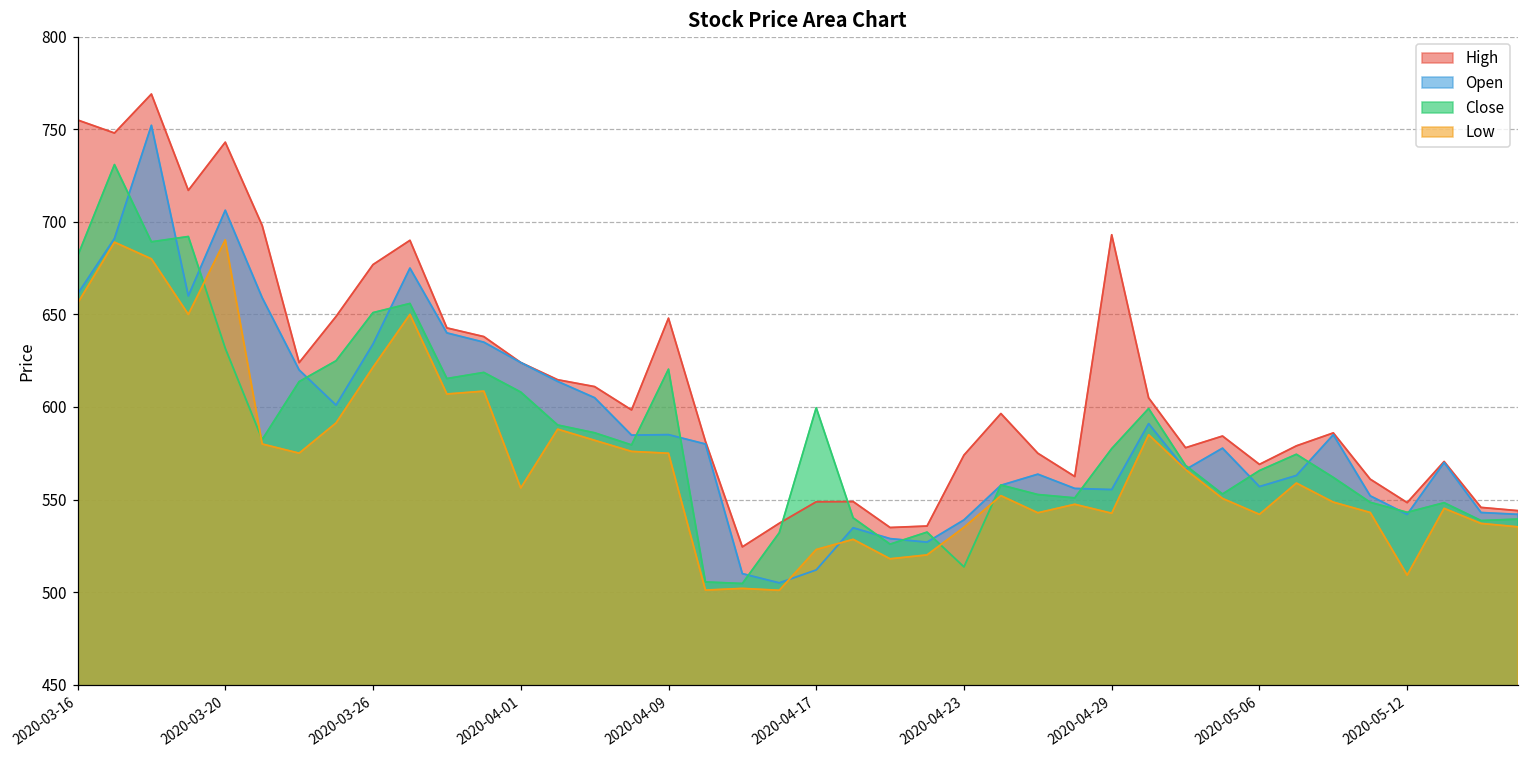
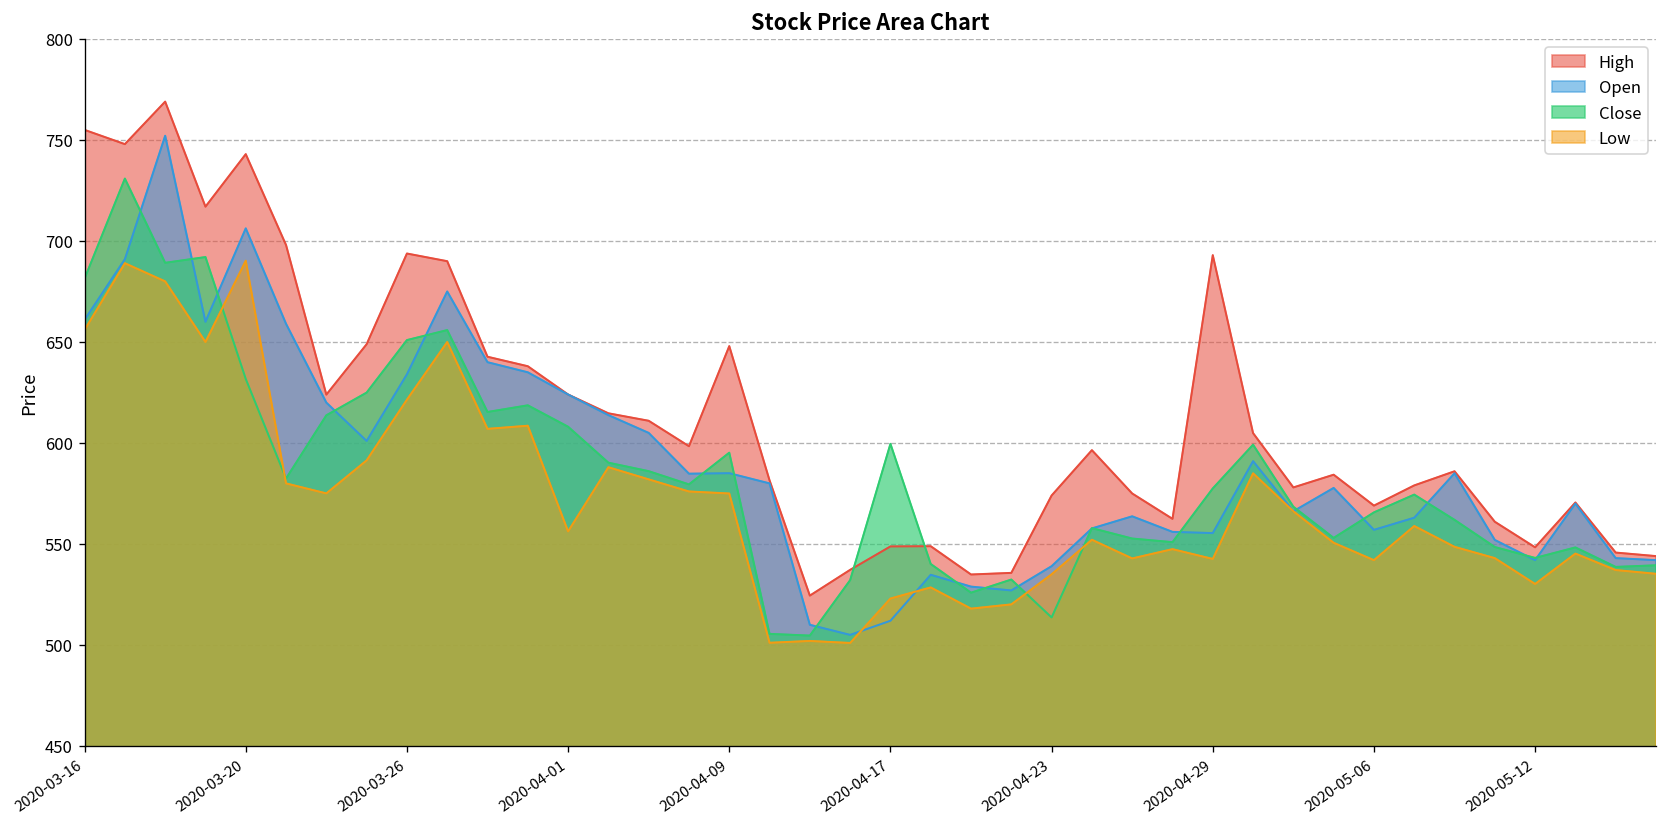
High, 2020-03-26: 677 -> 694
Close, 2020-04-09: 620 -> 595
Low, 2020-05-12: 509 -> 530
